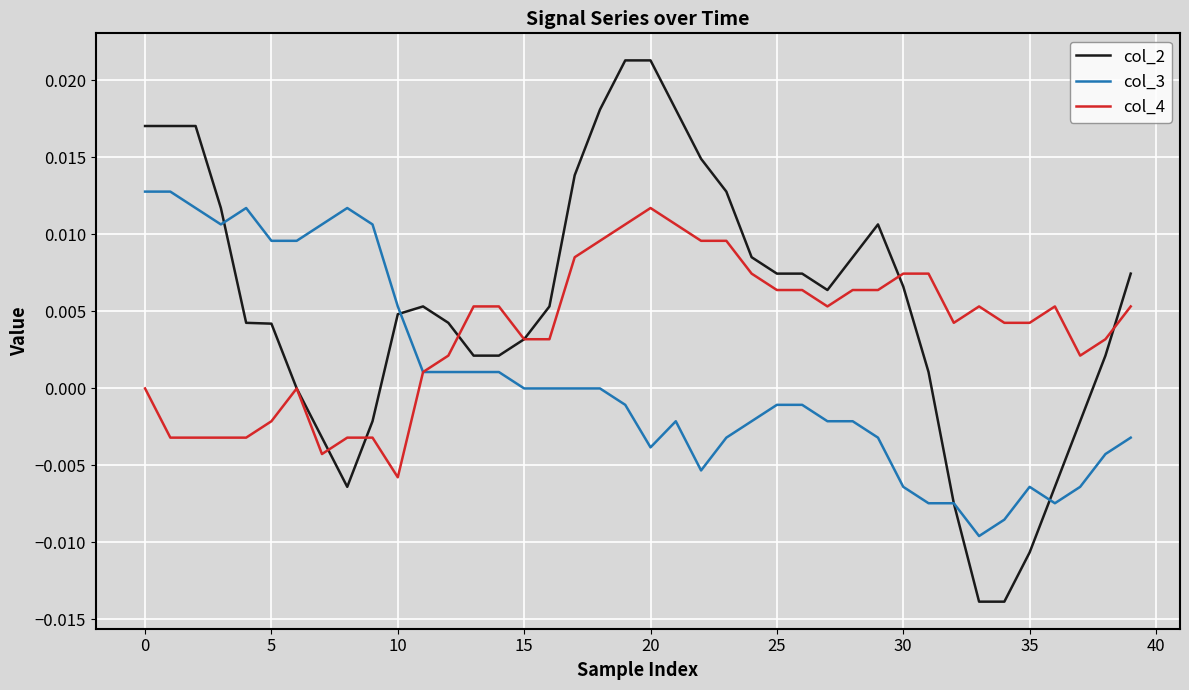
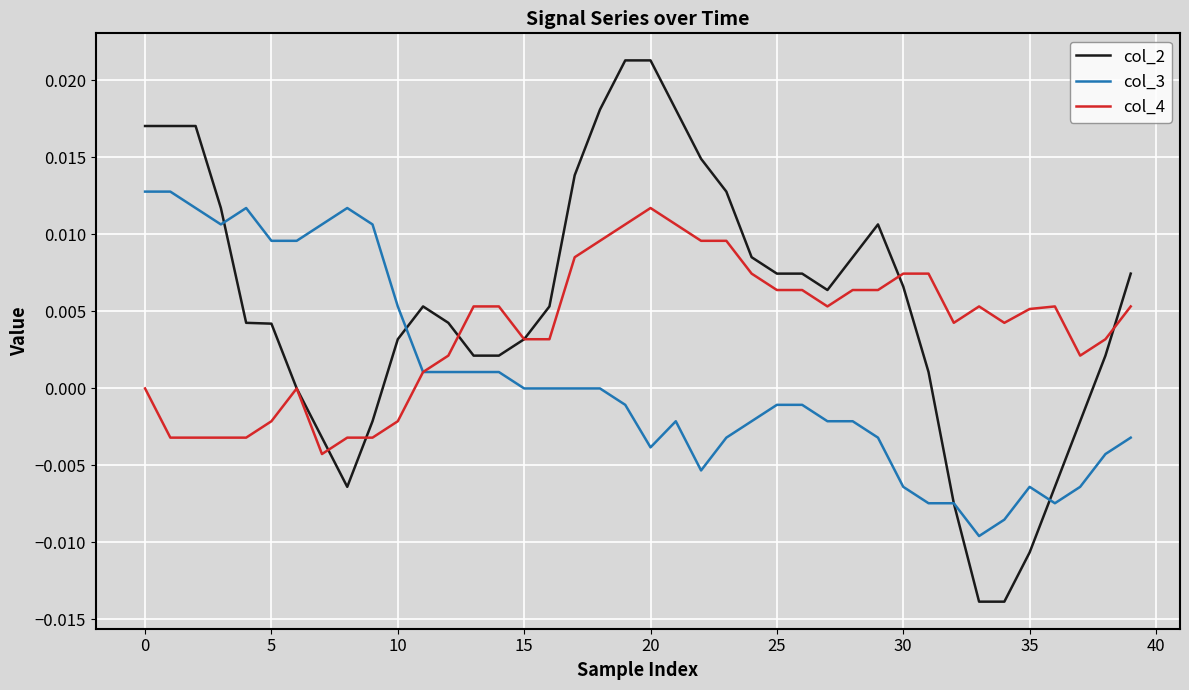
col_2, 10: 0.0048 -> 0.0032
col_4, 10: -0.0058 -> -0.0021
col_4, 35: 0.0043 -> 0.0052
